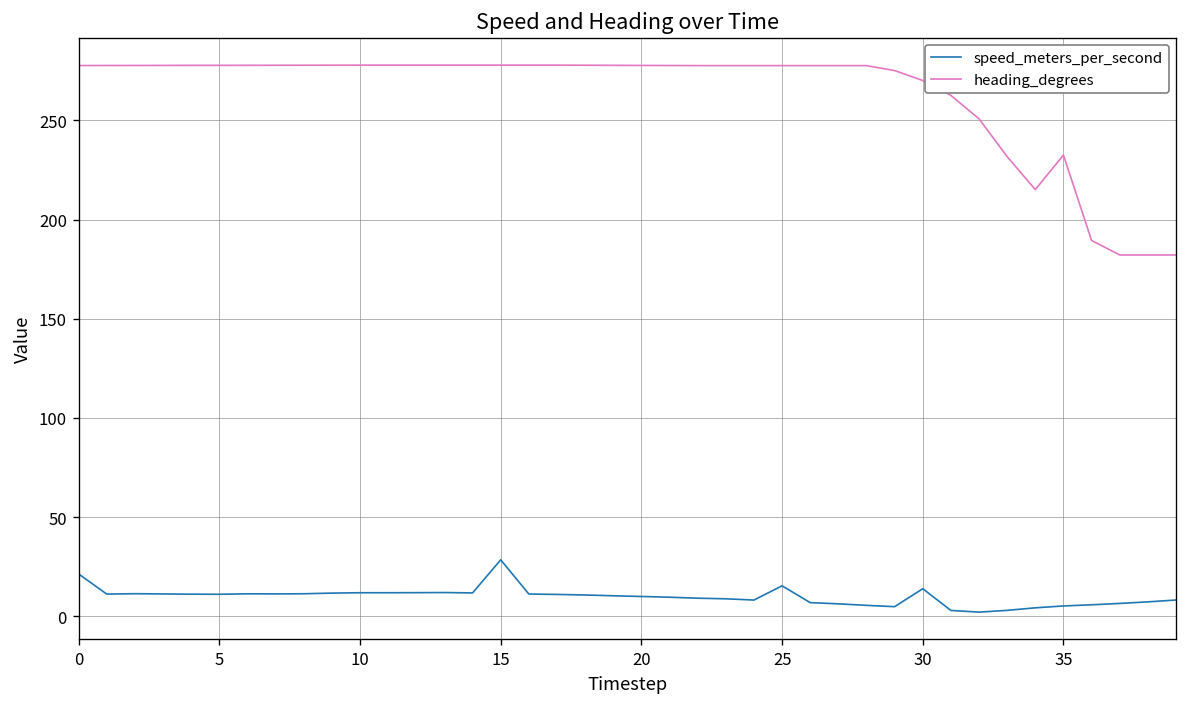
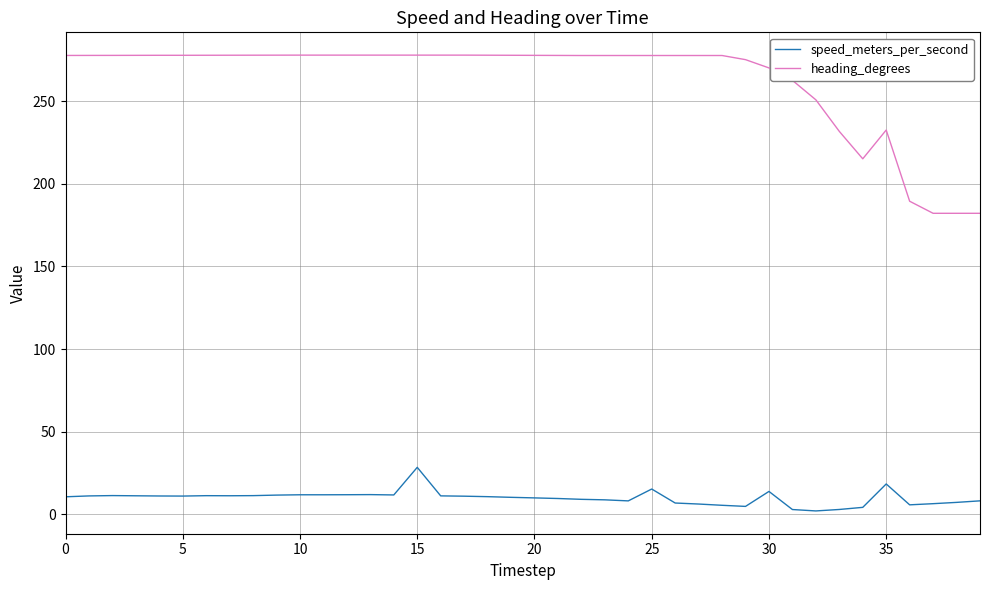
speed_meters_per_second, 0: 21 -> 11
speed_meters_per_second, 35: 5 -> 18
